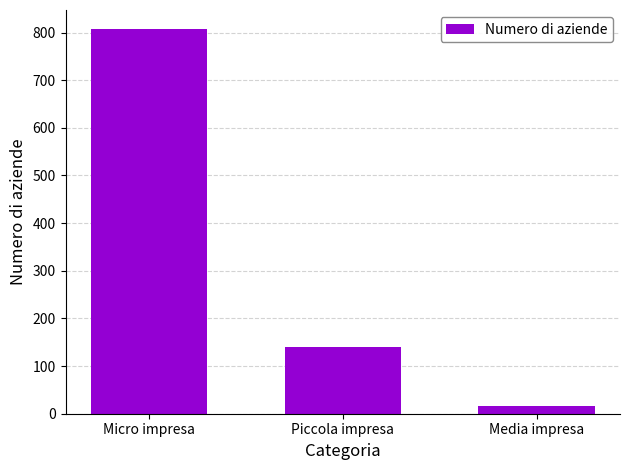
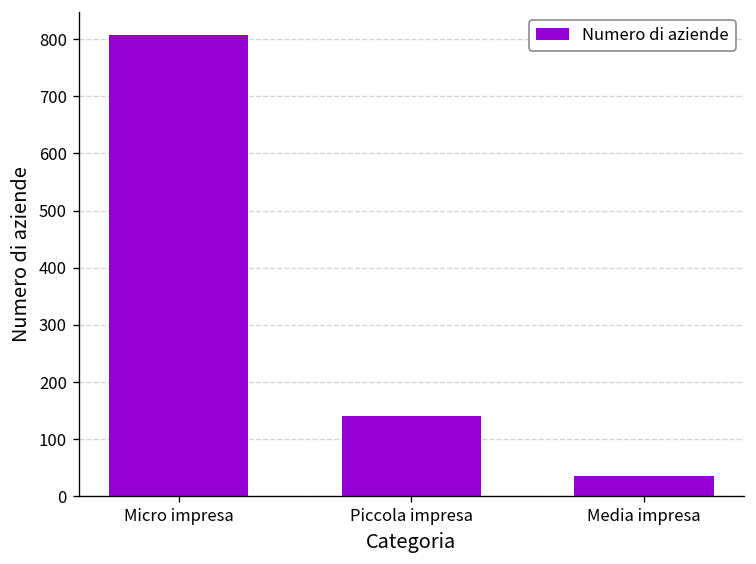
Media impresa: 20 -> 40
